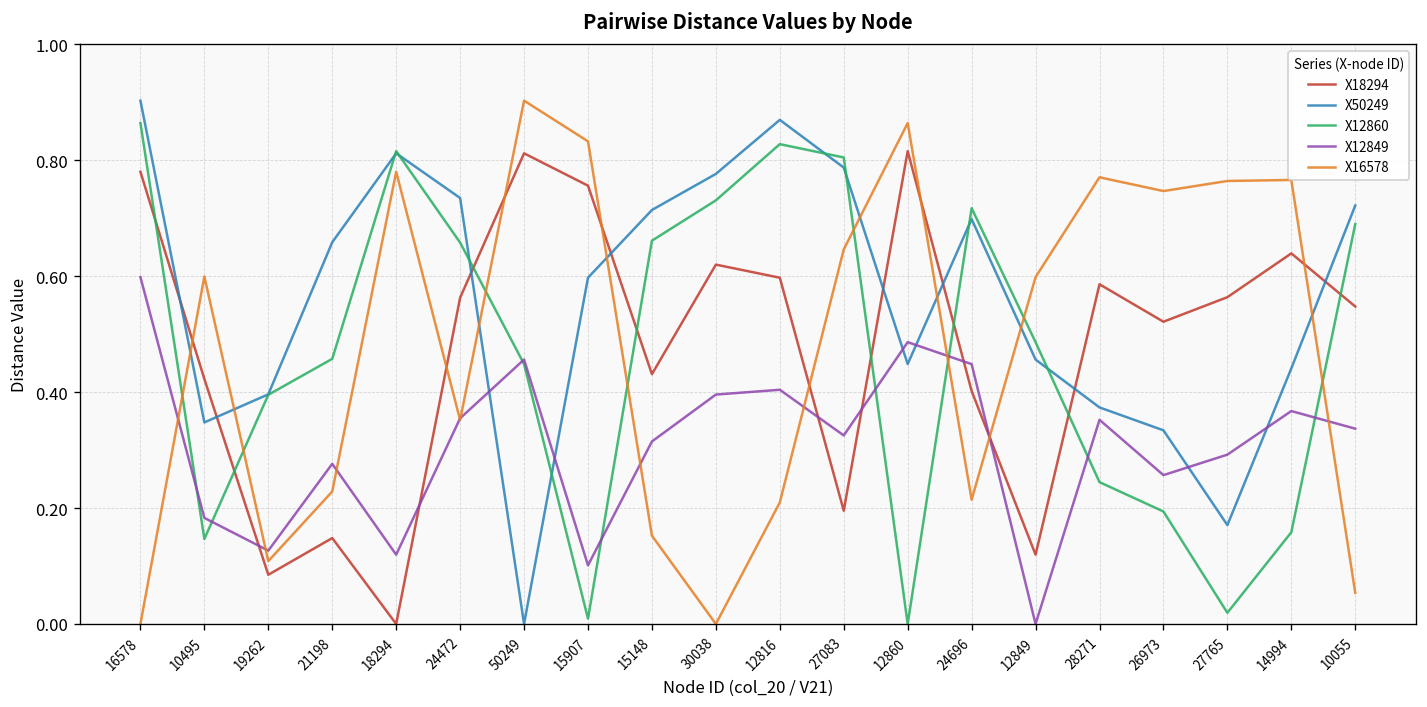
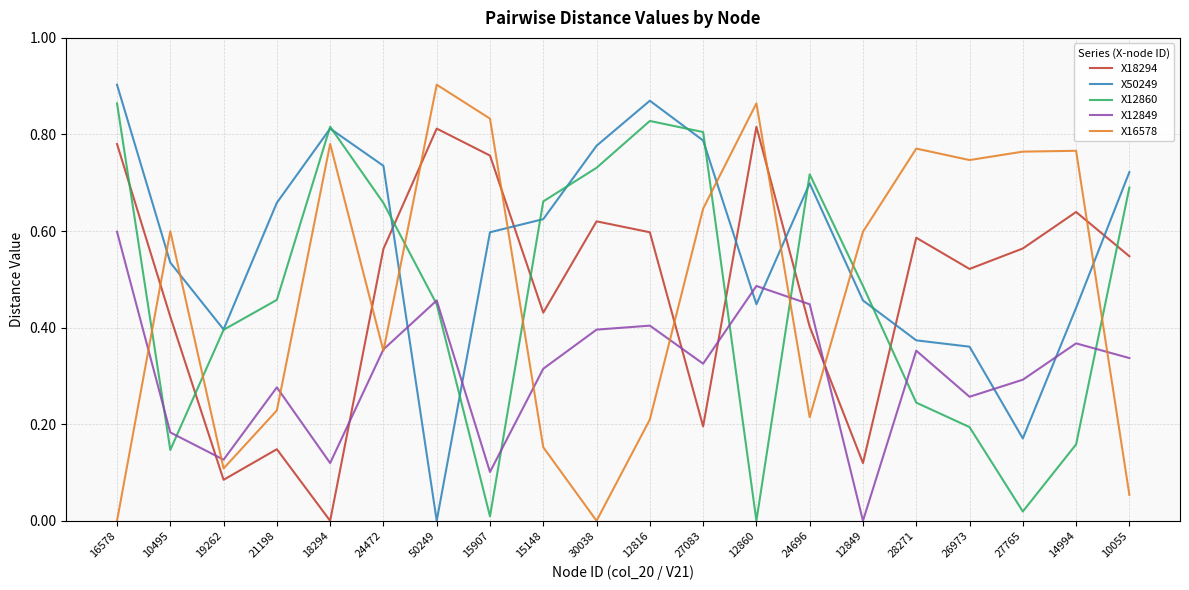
X50249, 10495: 0.35 -> 0.53
X50249, 15148: 0.71 -> 0.62
X50249, 26973: 0.33 -> 0.36
